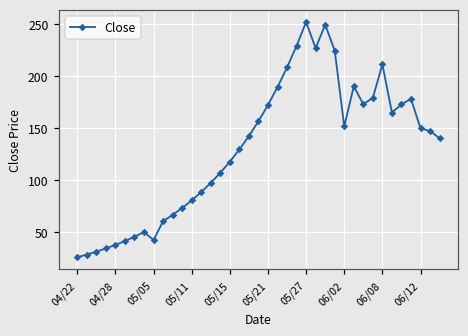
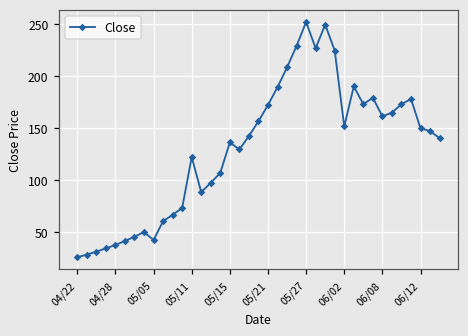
05/11: 80 -> 120
05/15: 120 -> 140
06/08: 210 -> 160
